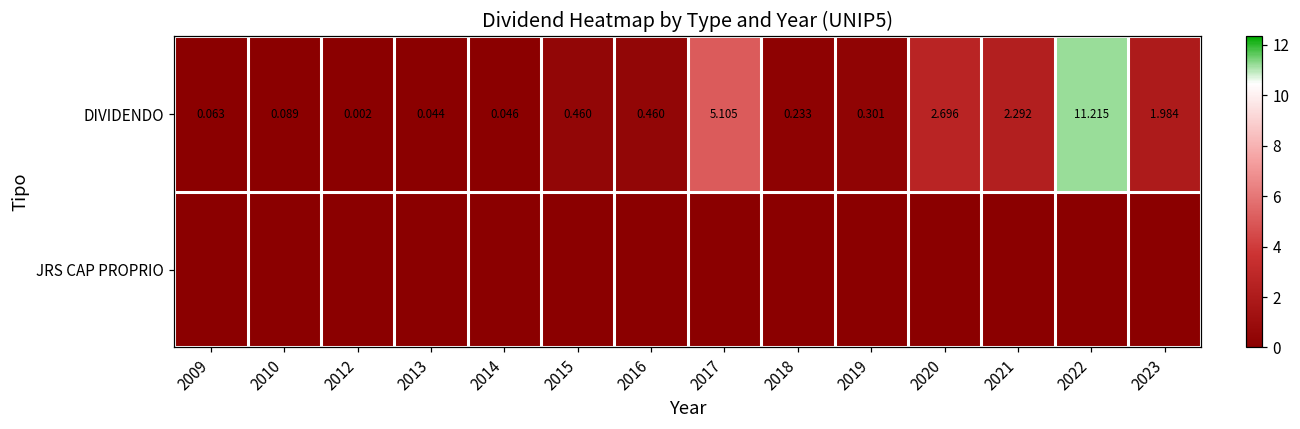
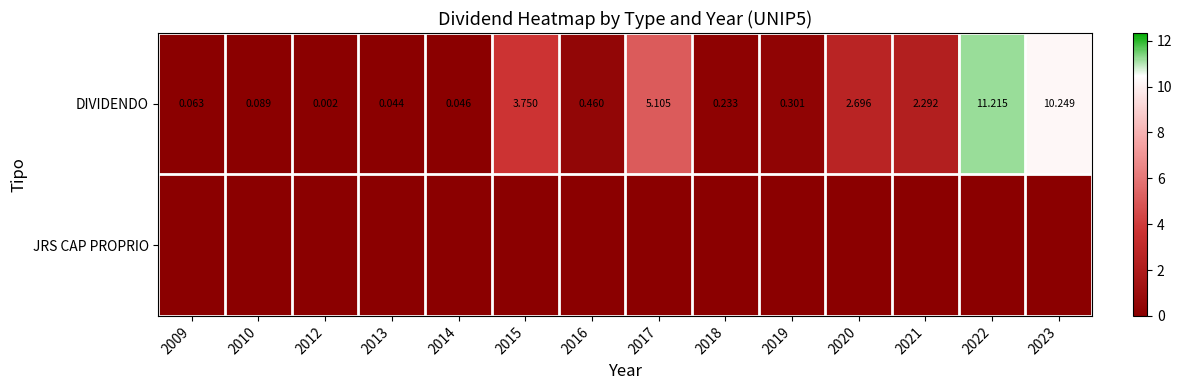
DIVIDENDO, 2015: 0.460 -> 3.750
DIVIDENDO, 2023: 1.984 -> 10.249
